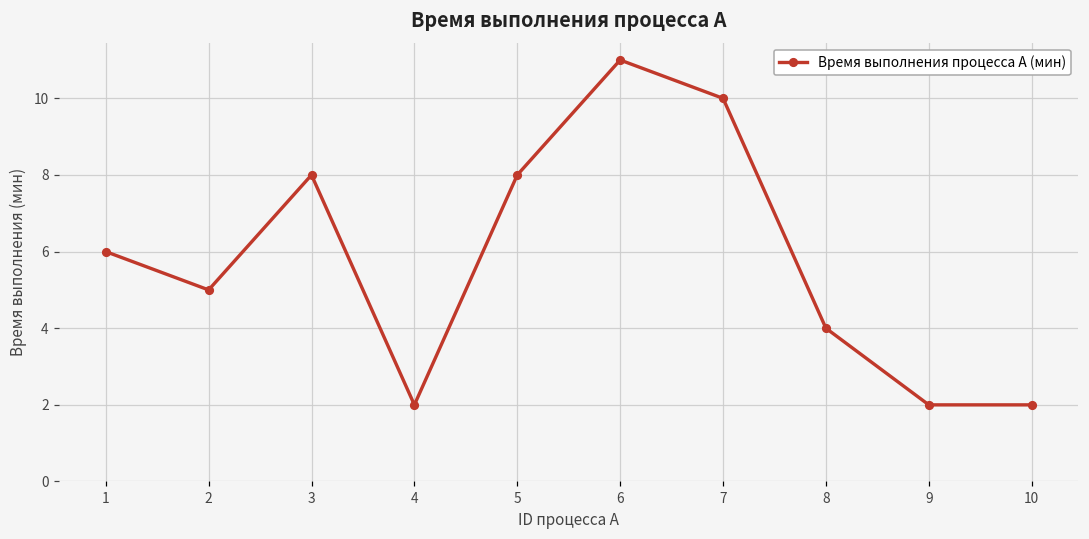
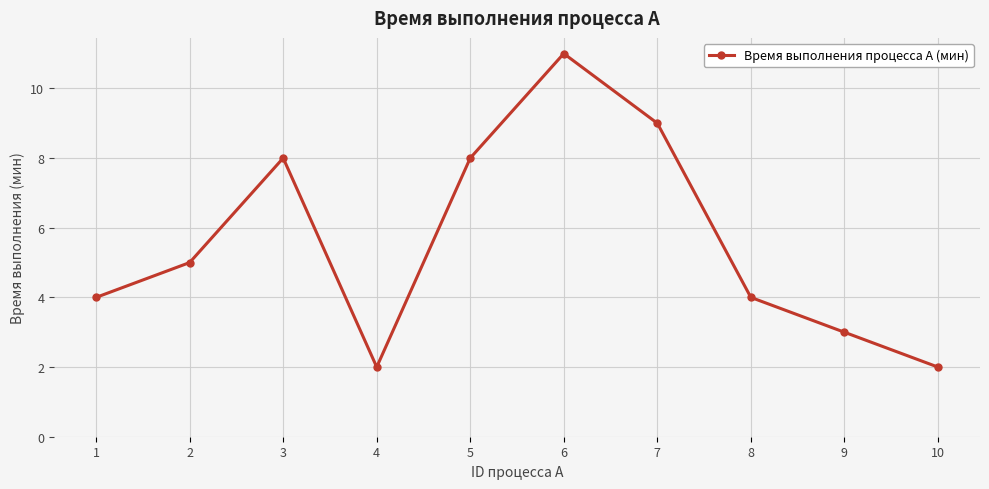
1: 6 -> 4
7: 10 -> 9
9: 2 -> 3
